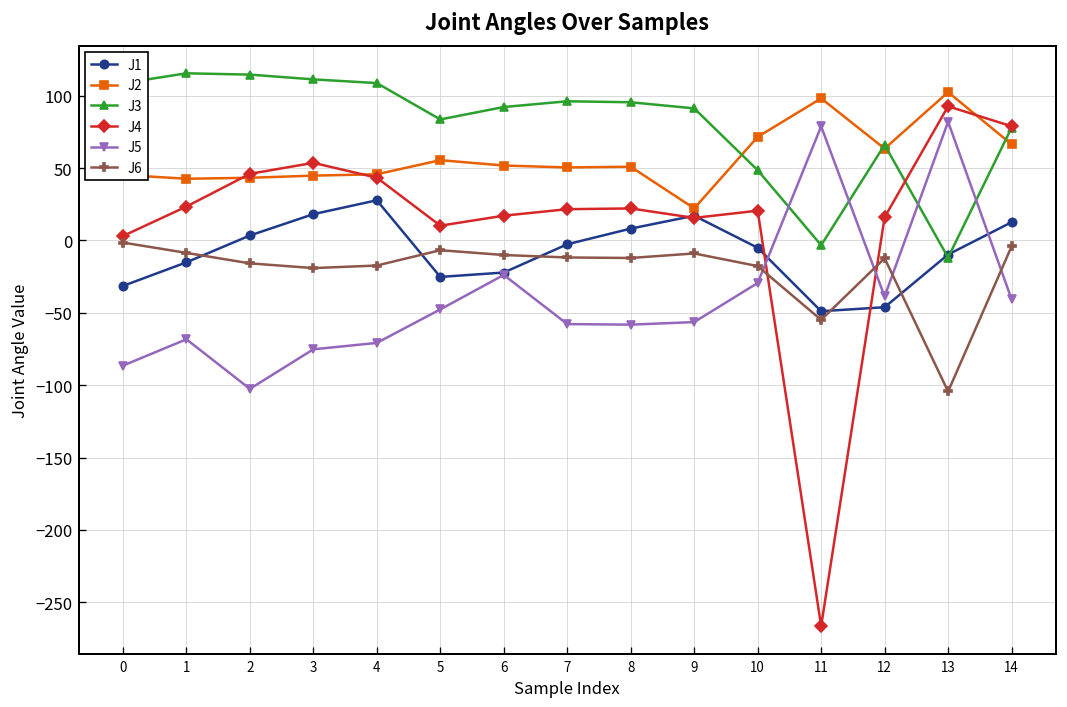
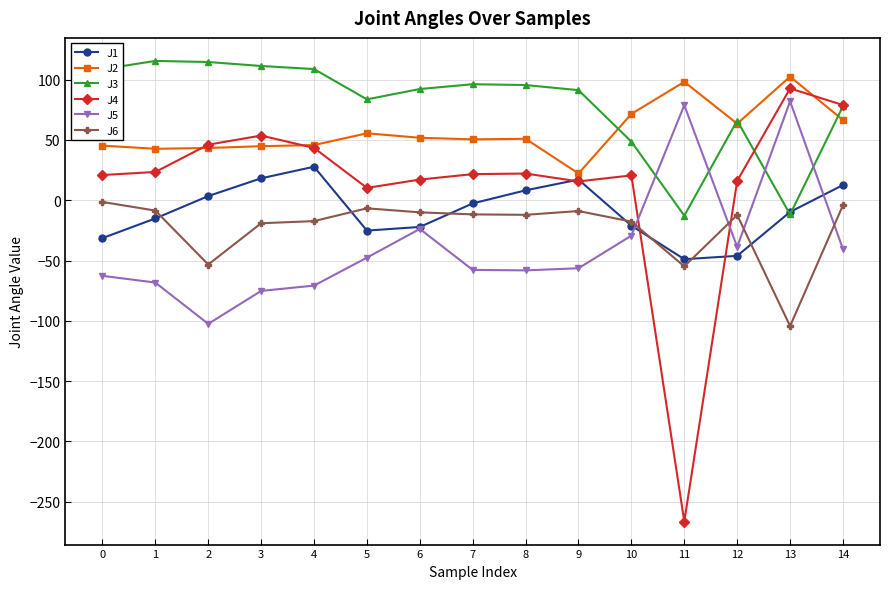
J4, 0: 3 -> 21
J5, 0: -87 -> -63
J6, 2: -16 -> -53
J1, 10: -5 -> -21
J3, 11: -3 -> -13
